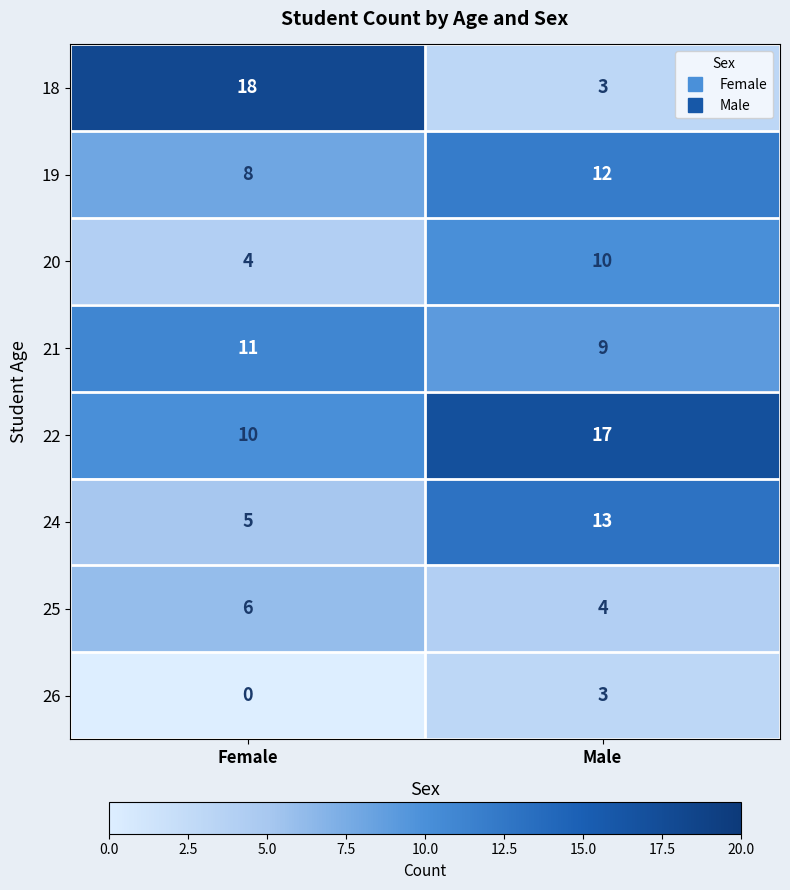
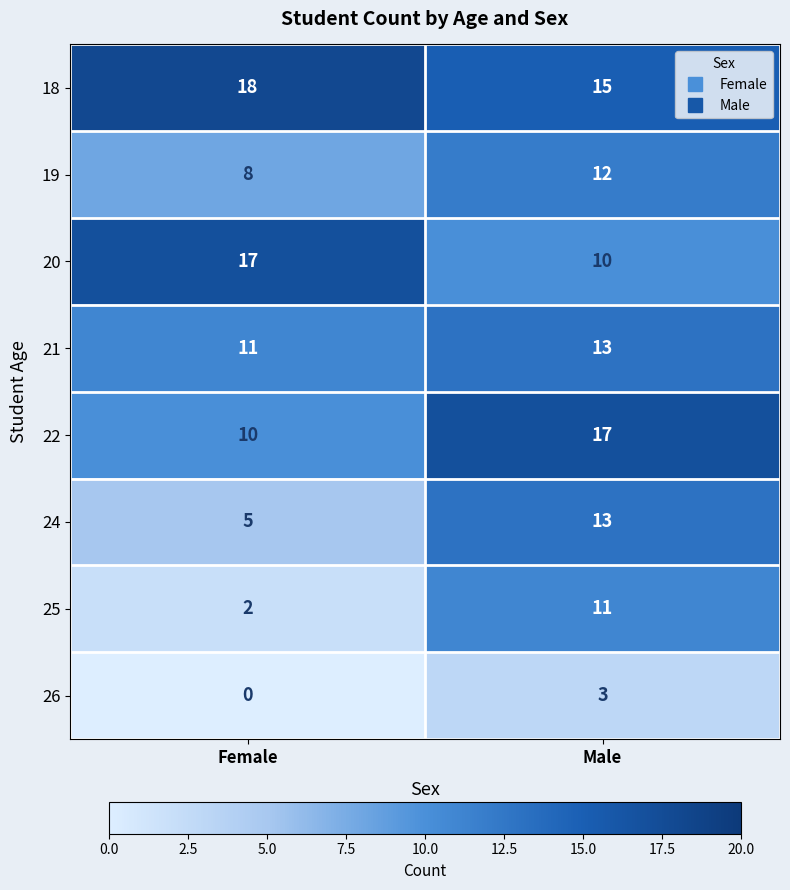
18, Male: 3 -> 15
20, Female: 4 -> 17
21, Male: 9 -> 13
25, Female: 6 -> 2
25, Male: 4 -> 11
